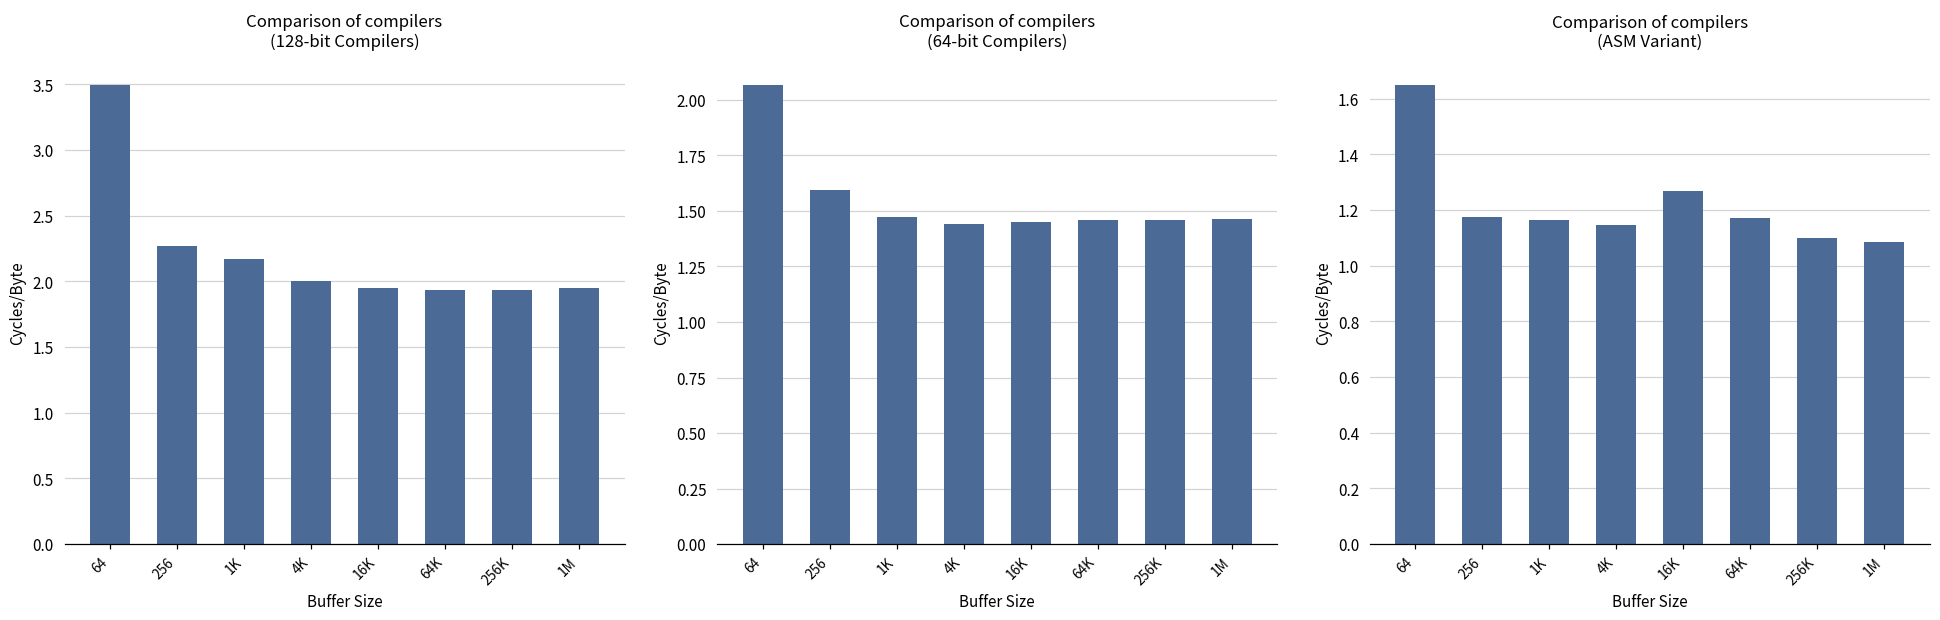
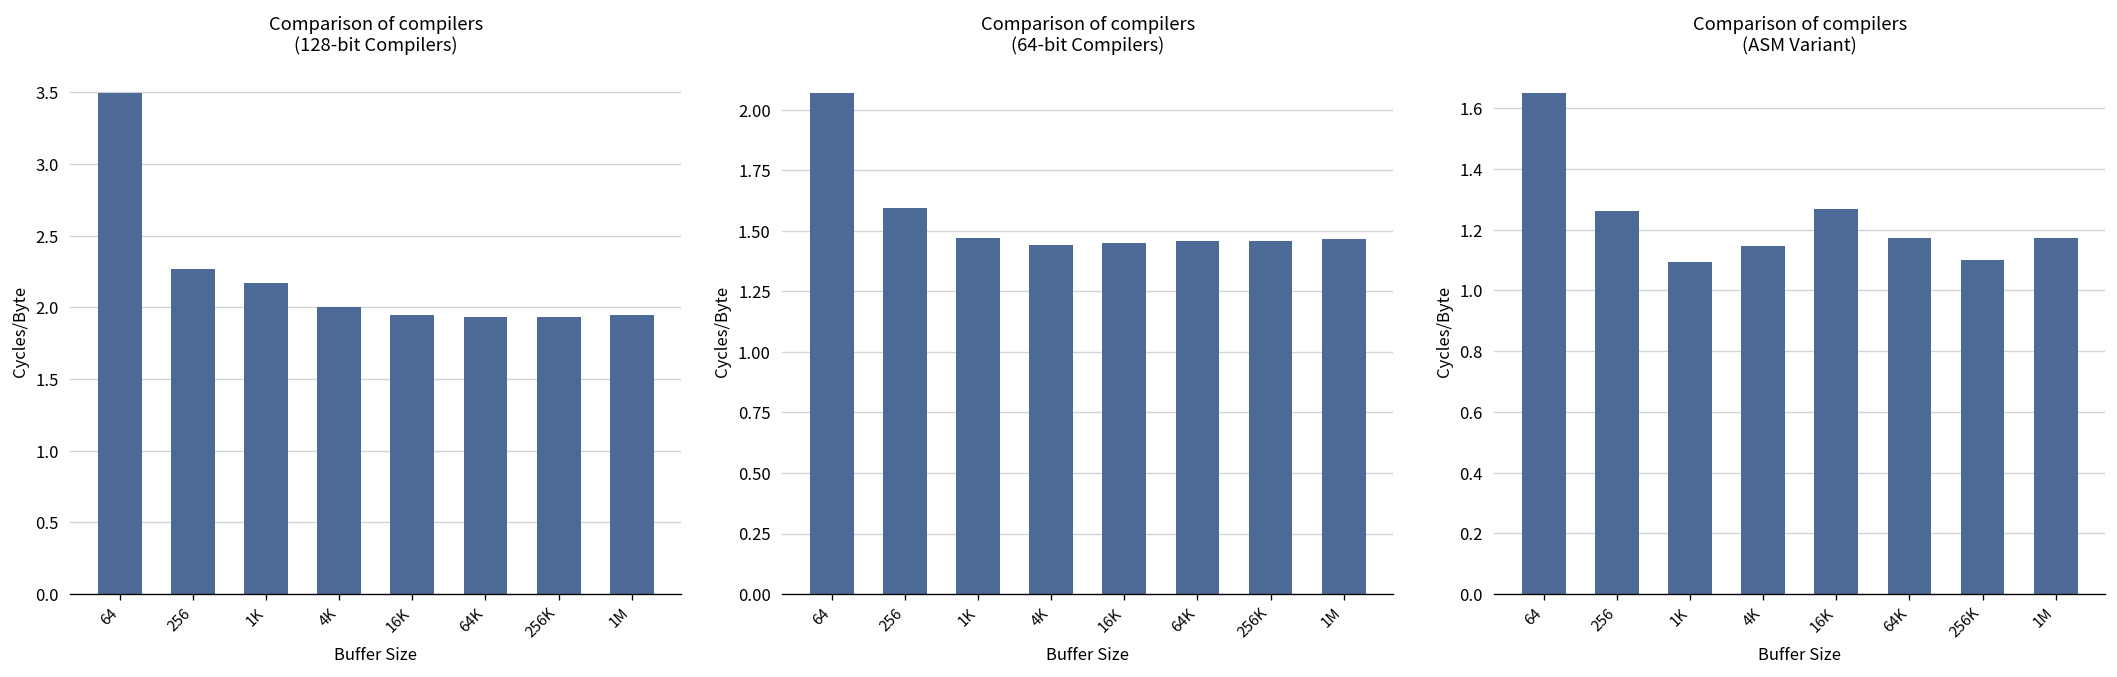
Comparison of compilers (ASM Variant), 256: 1.18 -> 1.26
Comparison of compilers (ASM Variant), 1K: 1.17 -> 1.09
Comparison of compilers (ASM Variant), 1M: 1.08 -> 1.17
